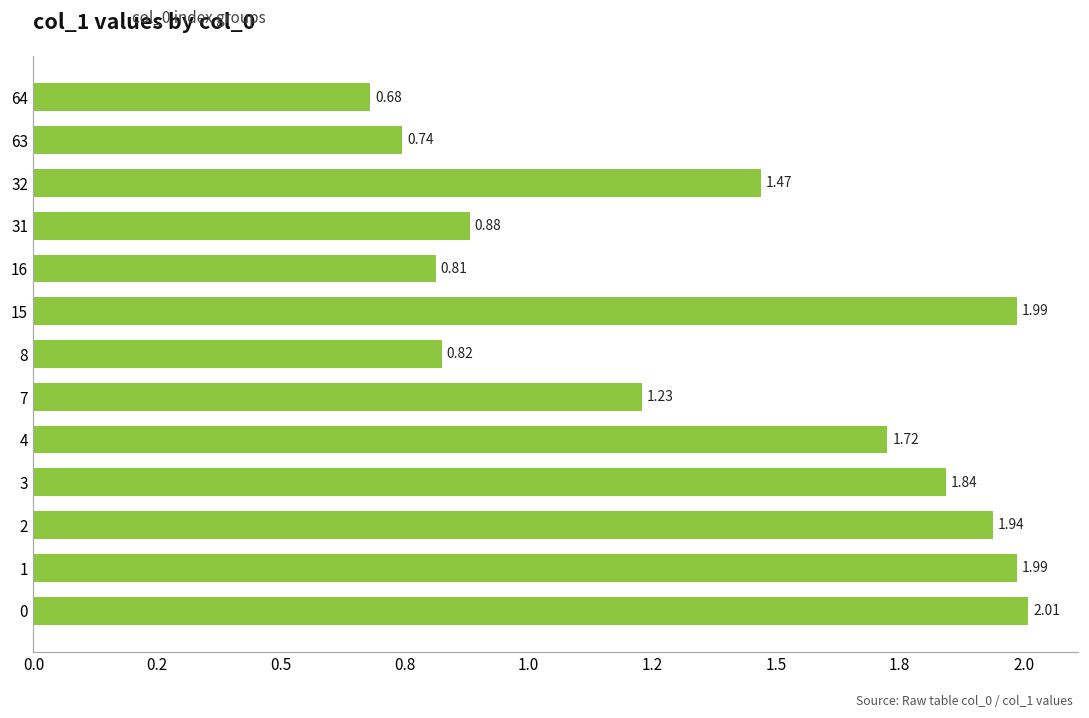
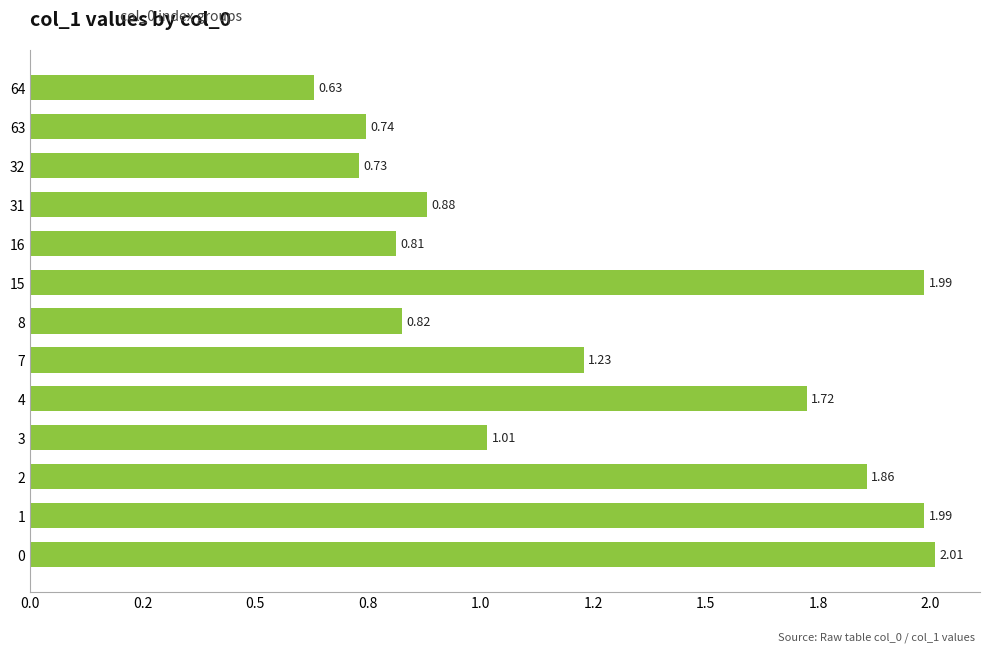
64: 0.68 -> 0.63
32: 1.47 -> 0.73
3: 1.84 -> 1.01
2: 1.94 -> 1.86
